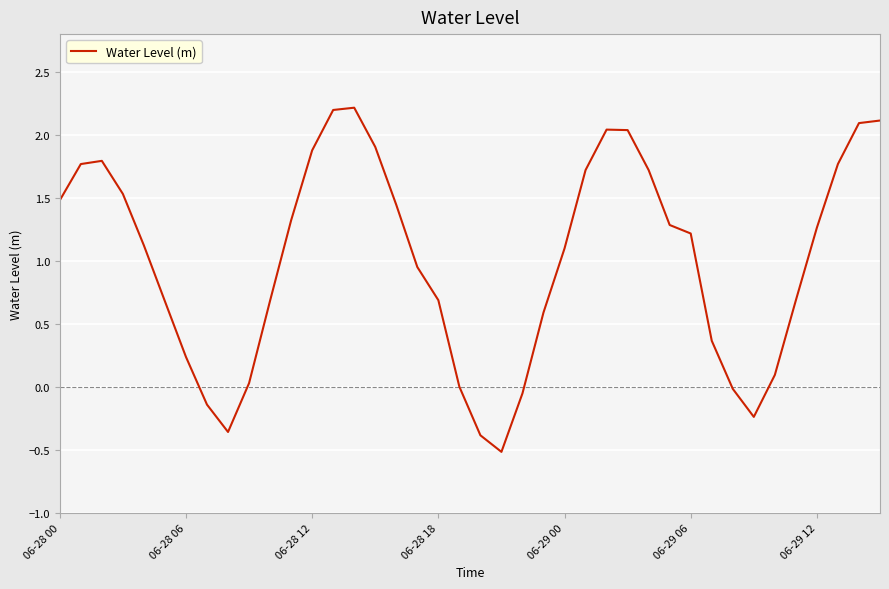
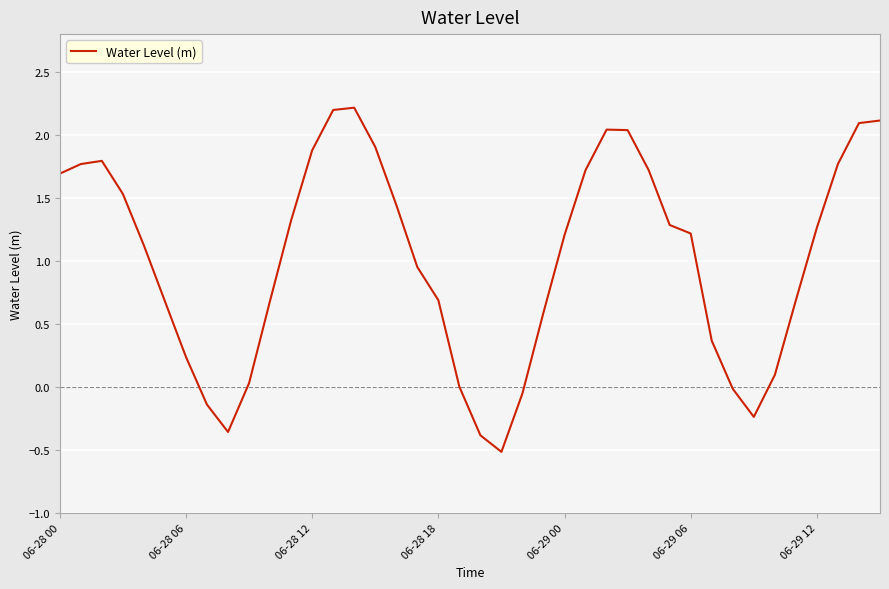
06-28 00: 1.48 -> 1.69
06-29 00: 1.10 -> 1.21
